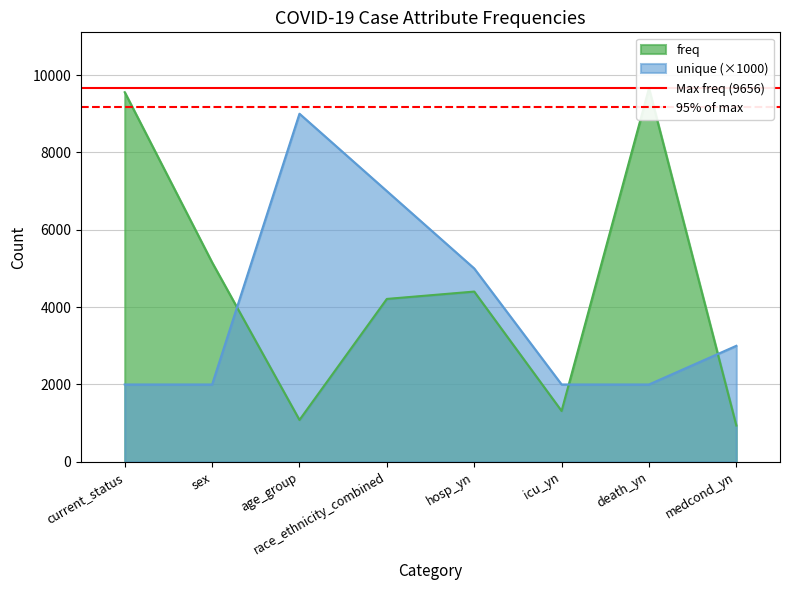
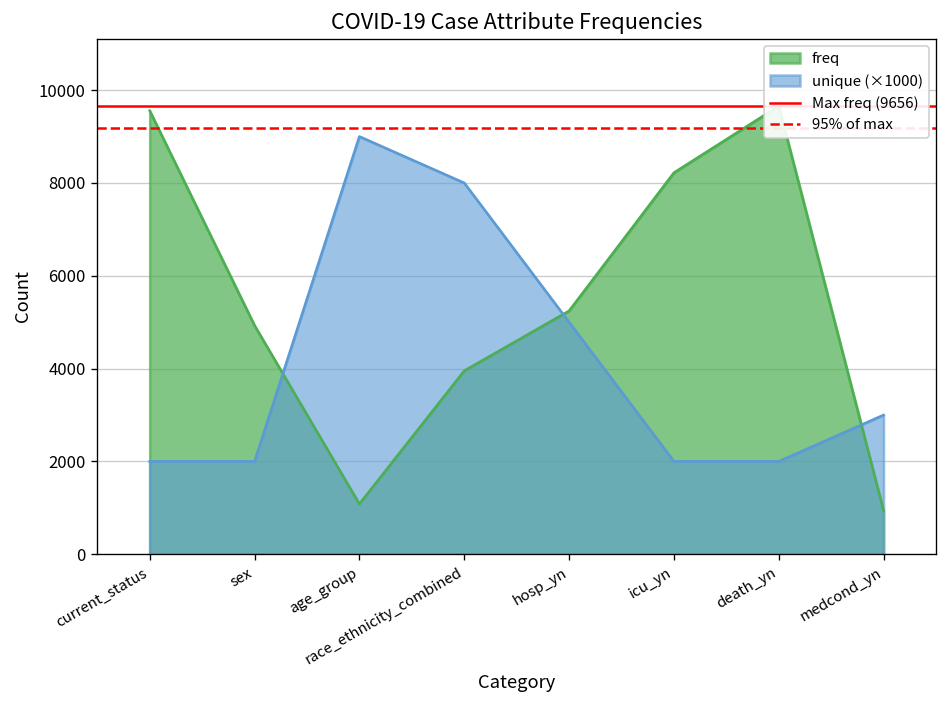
freq, sex: 5200 -> 4900
freq, race_ethnicity_combined: 4200 -> 4000
unique (×1000), race_ethnicity_combined: 7000 -> 8000
freq, hosp_yn: 4400 -> 5200
freq, icu_yn: 1300 -> 8200
